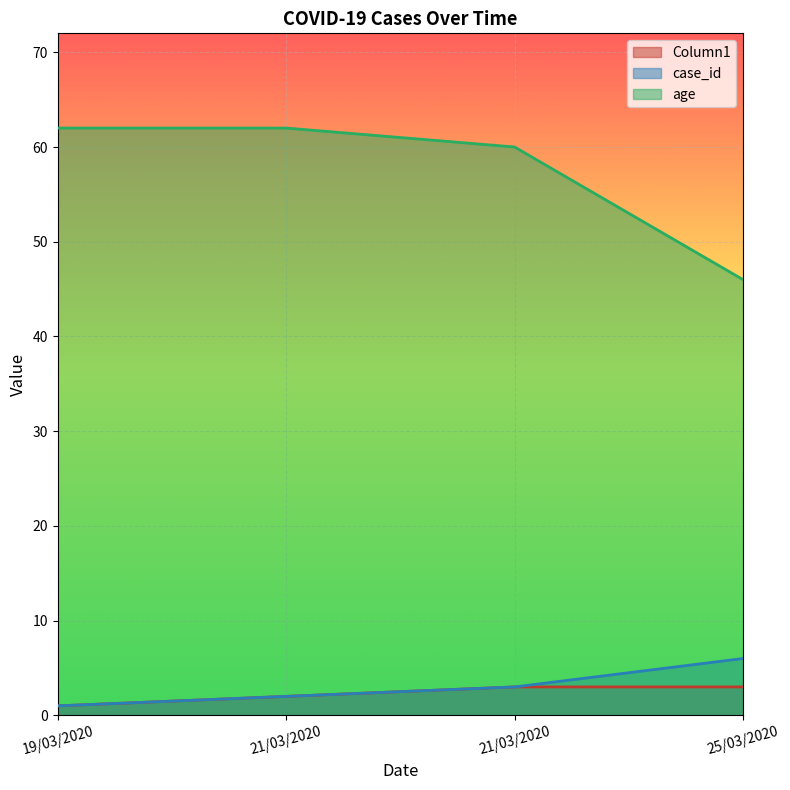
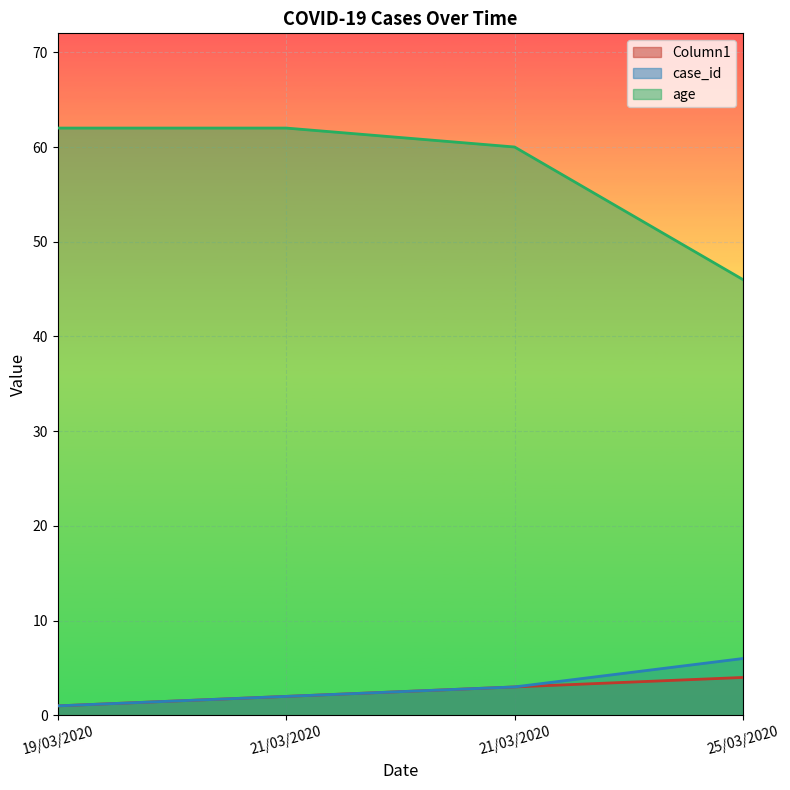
Column1, 25/03/2020: 3 -> 4
